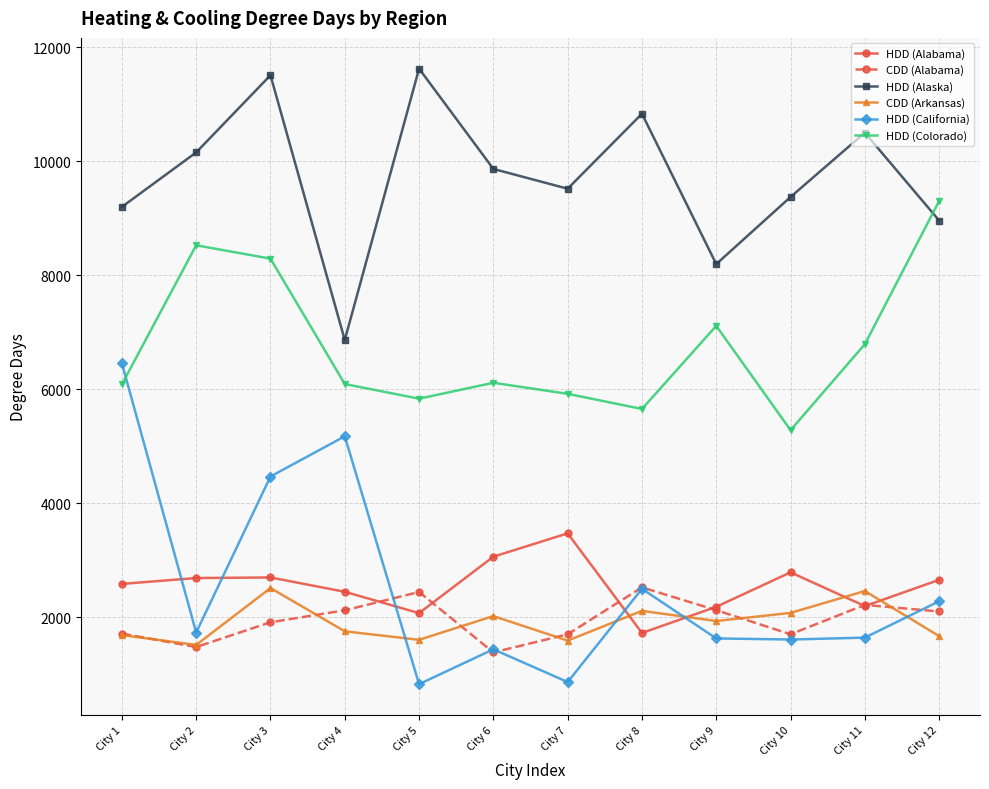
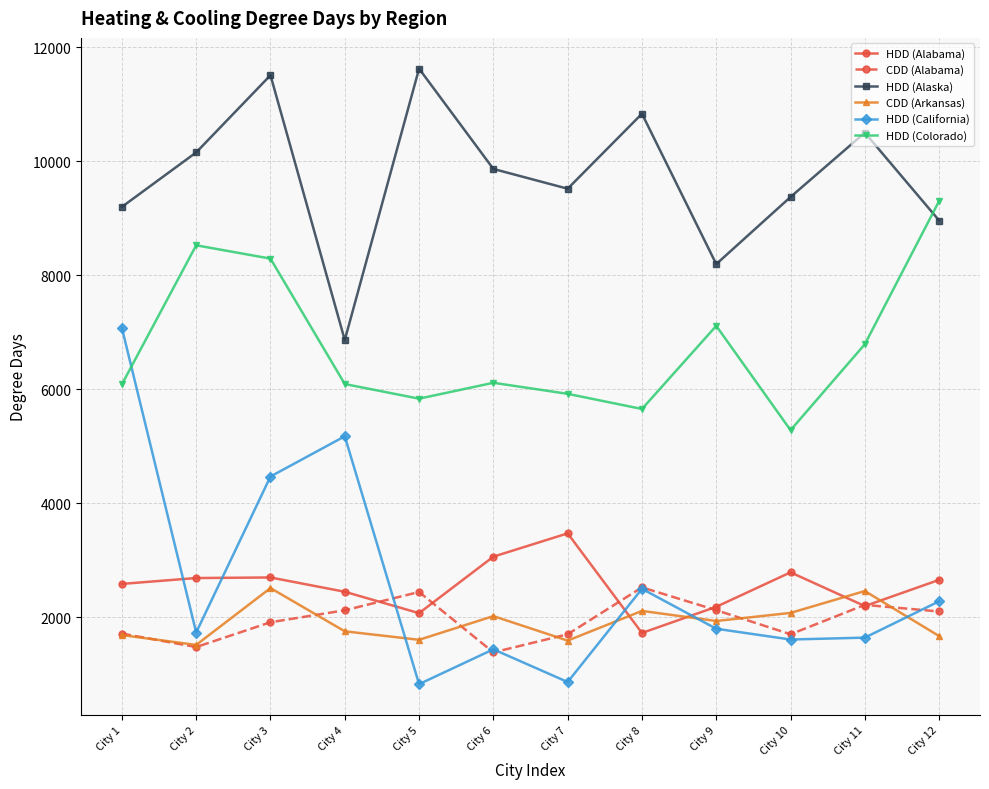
HDD (California), City 1: 6500 -> 7100
HDD (California), City 9: 1600 -> 1800
